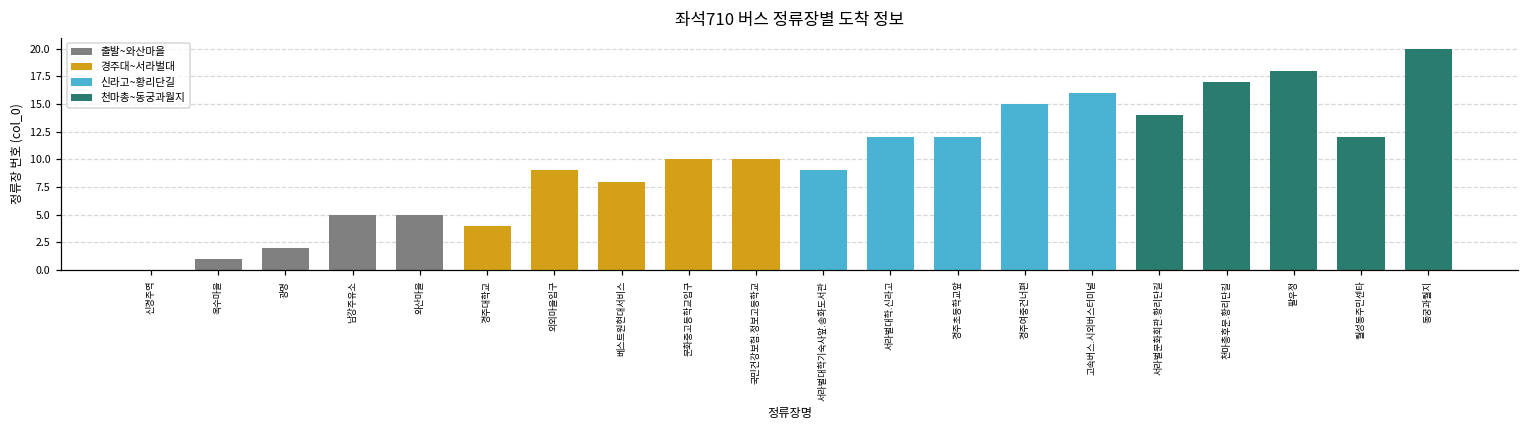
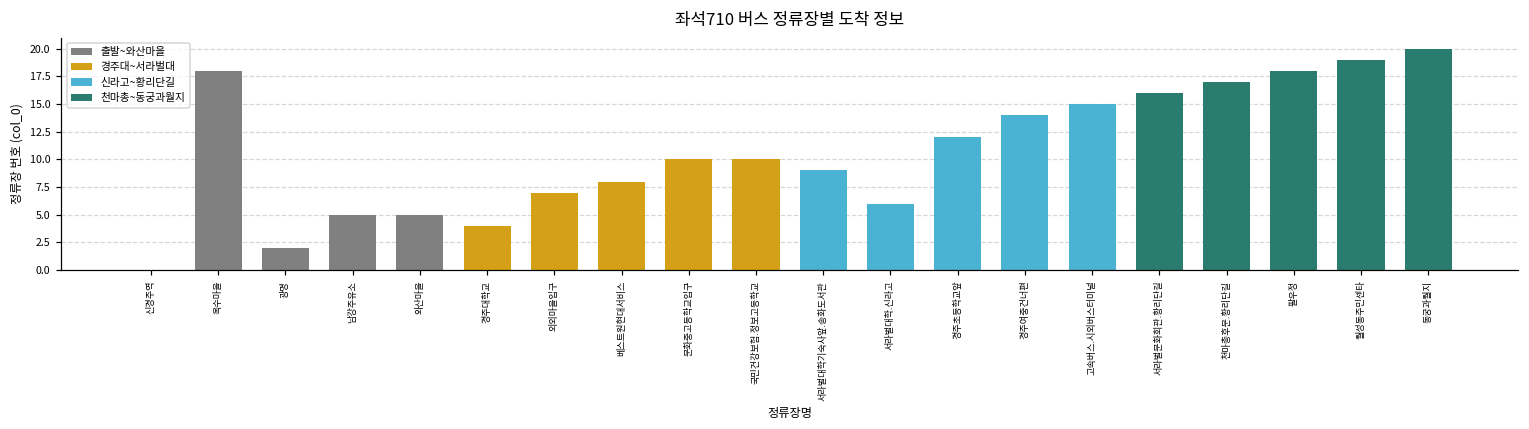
옥수마을: 1 -> 18
외외마을입구: 9 -> 7
서라벌대학.신라고: 12 -> 6
경주여중건너편: 15 -> 14
고속버스.시외버스터미널: 16 -> 15
서라벌문화회관.황리단길: 14 -> 16
월성동주민센타: 12 -> 19
